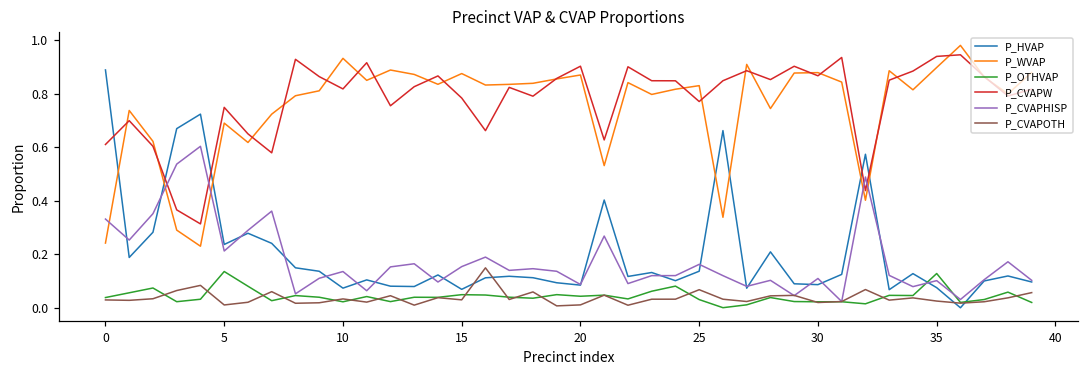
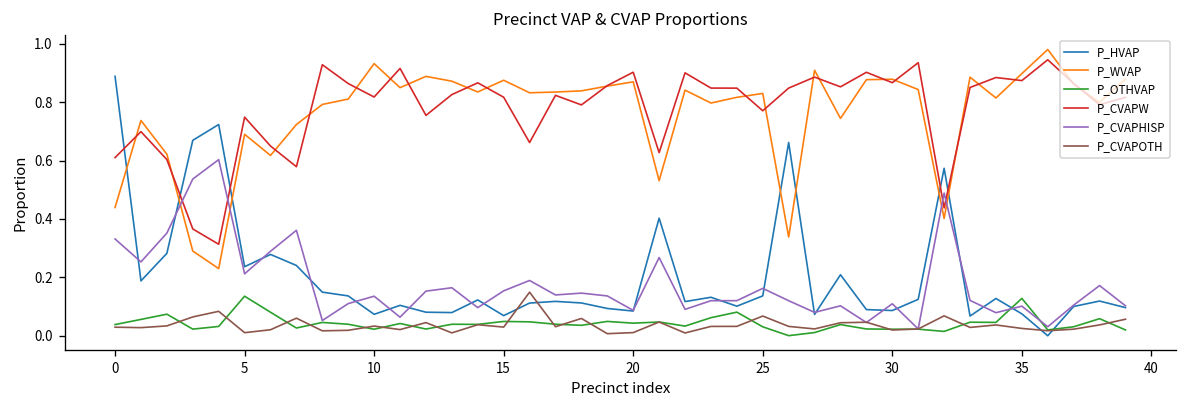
P_WVAP, 0: 0.24 -> 0.44
P_CVAPW, 15: 0.78 -> 0.82
P_CVAPW, 35: 0.94 -> 0.87
